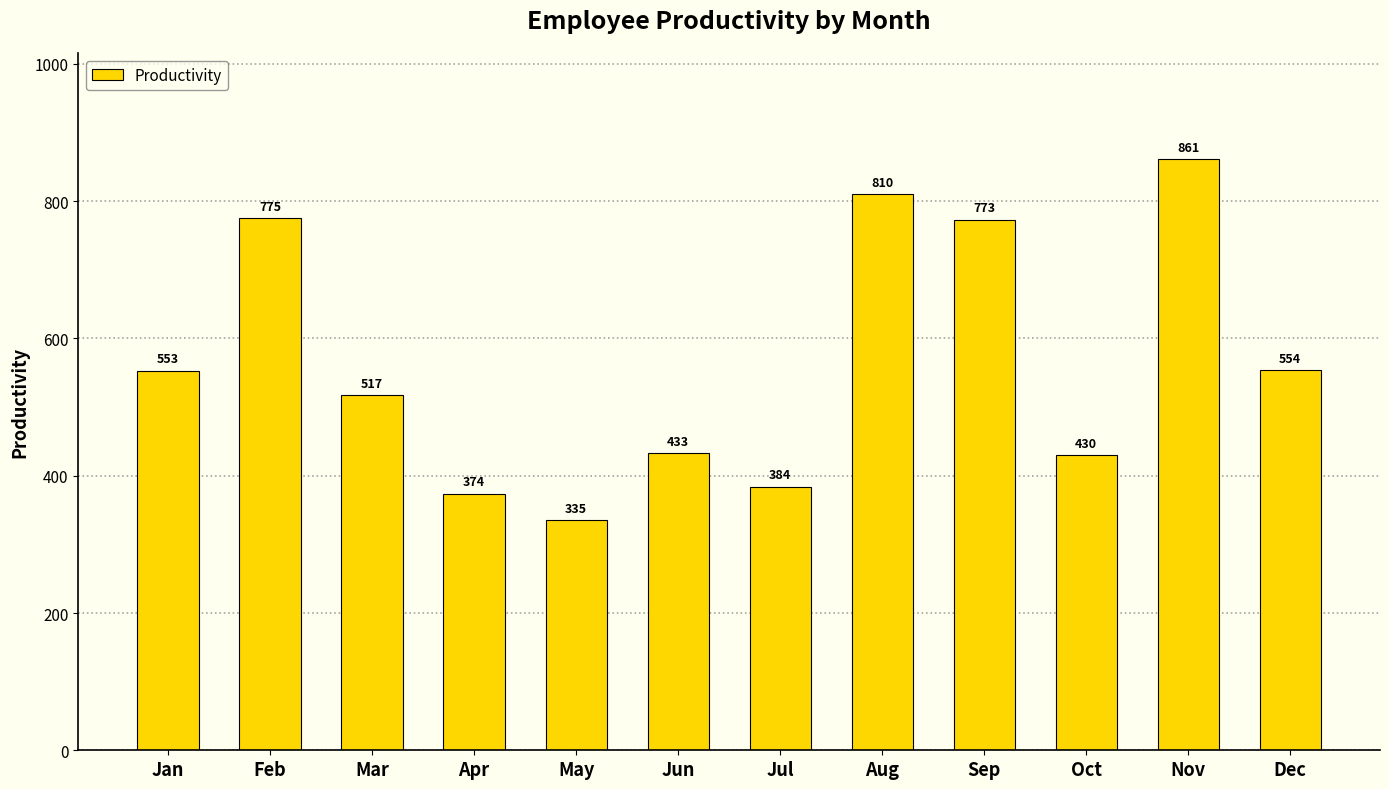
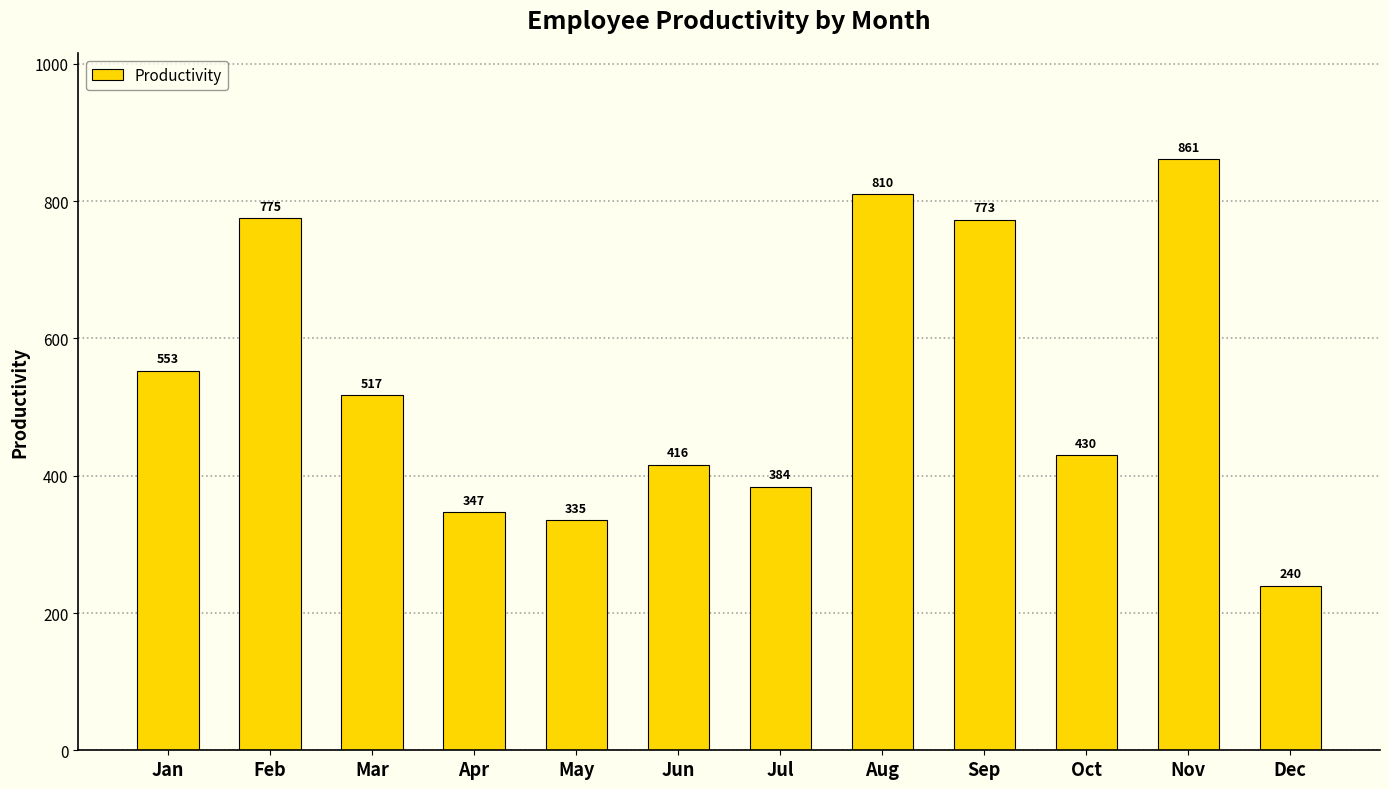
Apr: 374 -> 347
Jun: 433 -> 416
Dec: 554 -> 240
